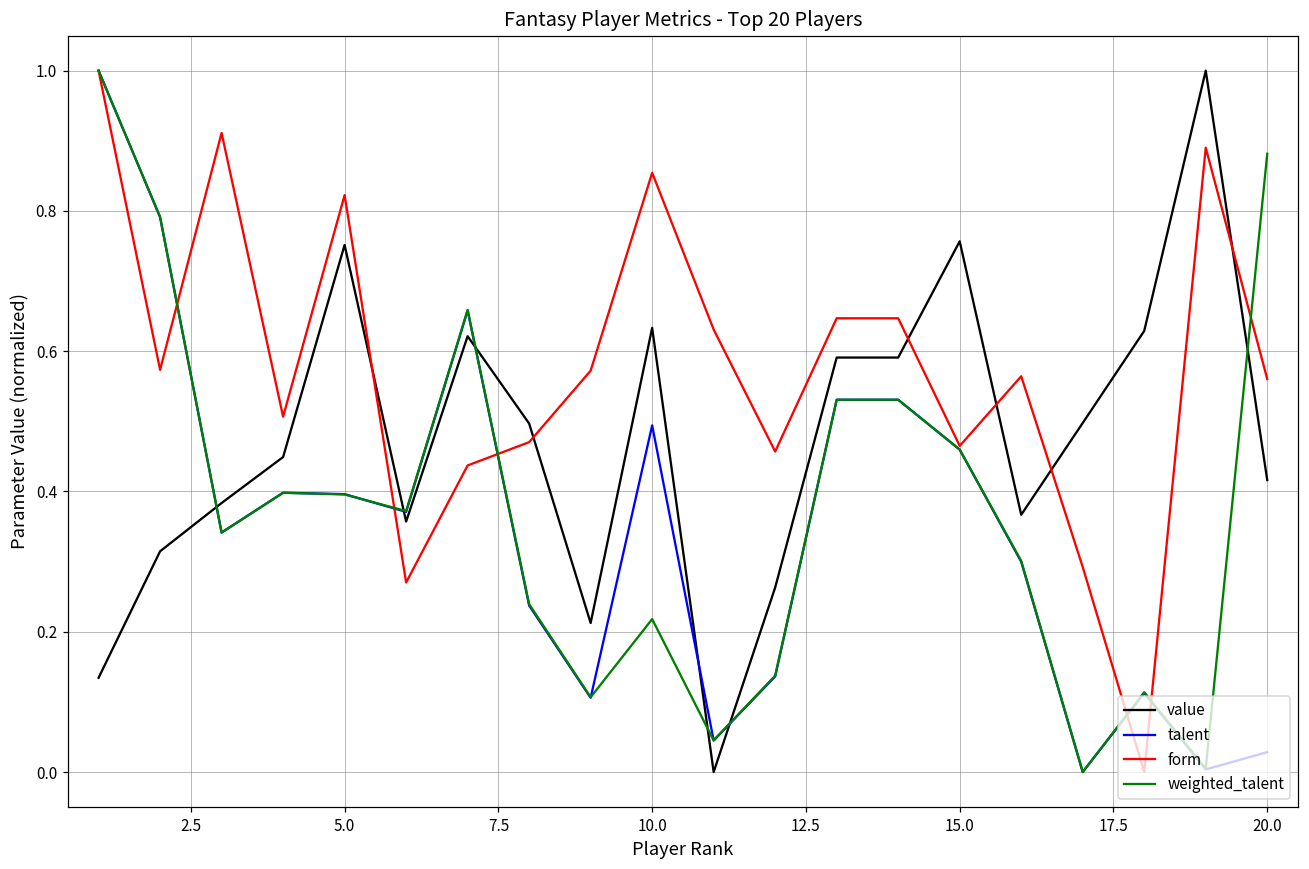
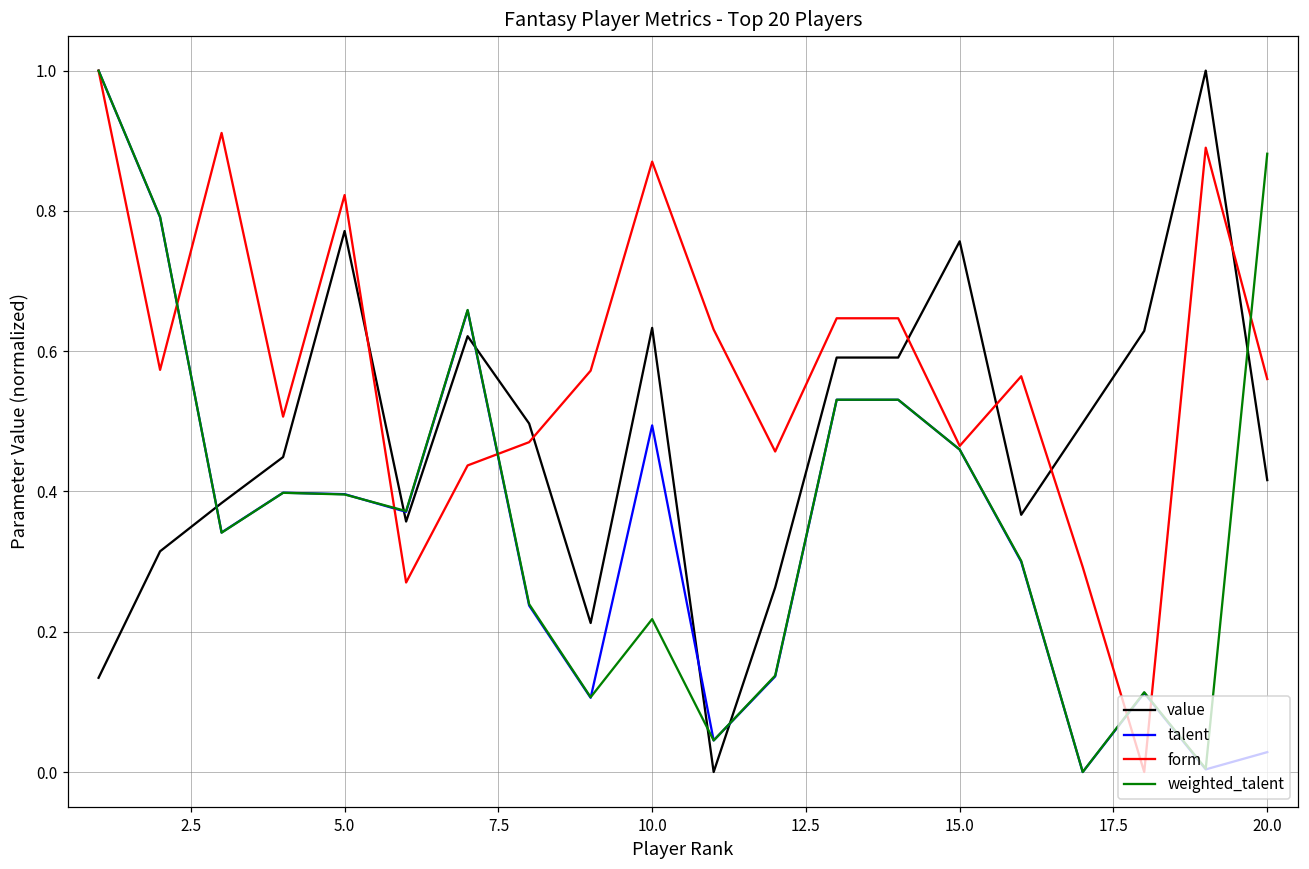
value, 5.0: 0.75 -> 0.77
form, 10.0: 0.85 -> 0.87
